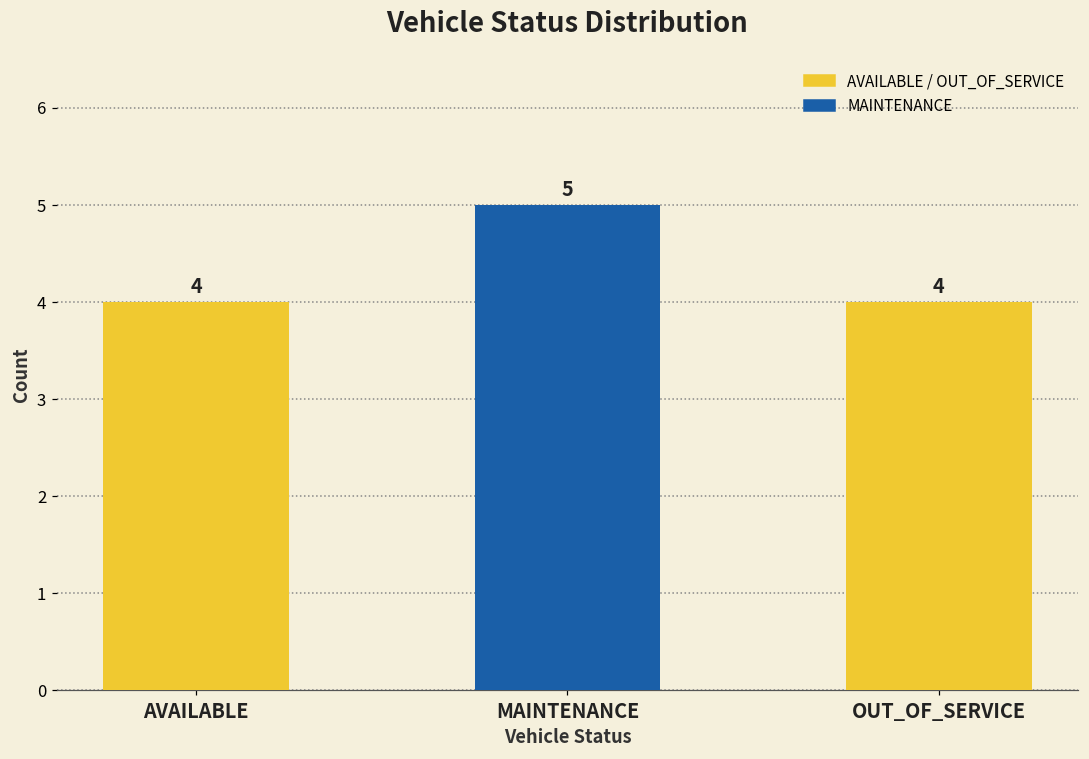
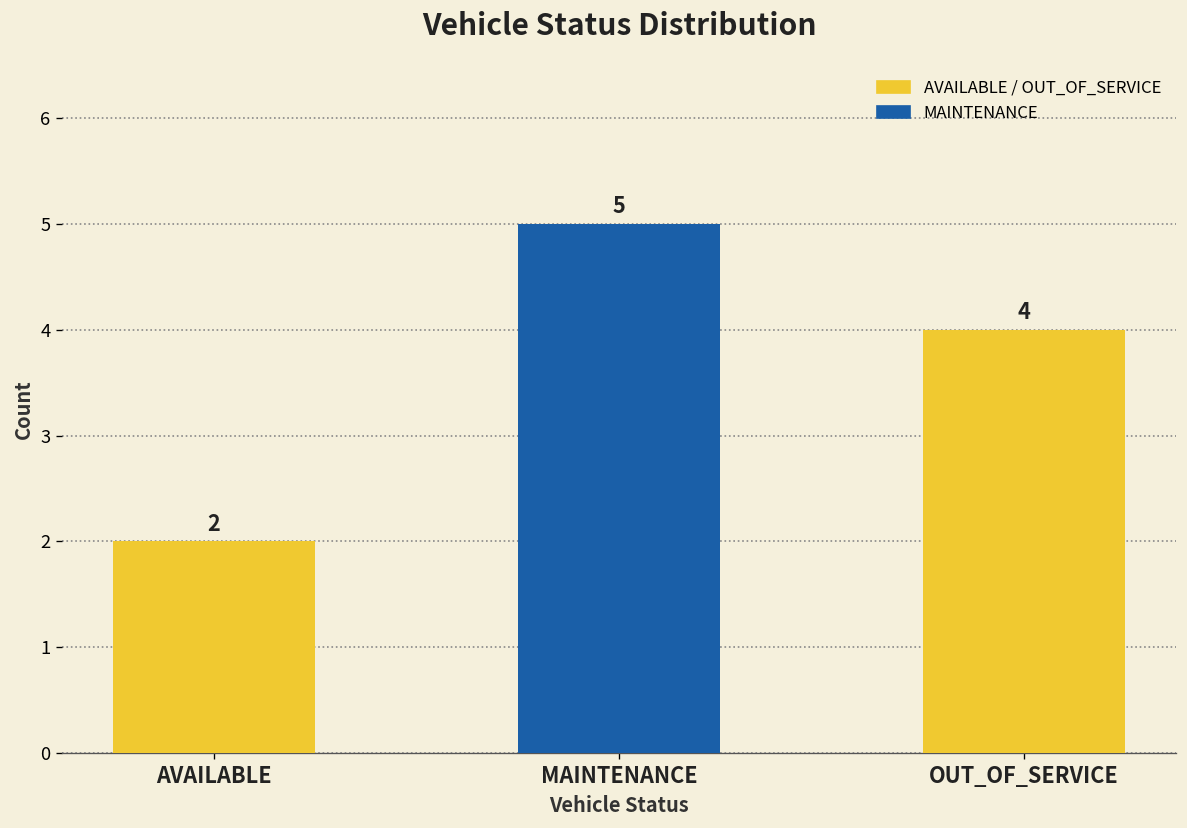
AVAILABLE: 4 -> 2
